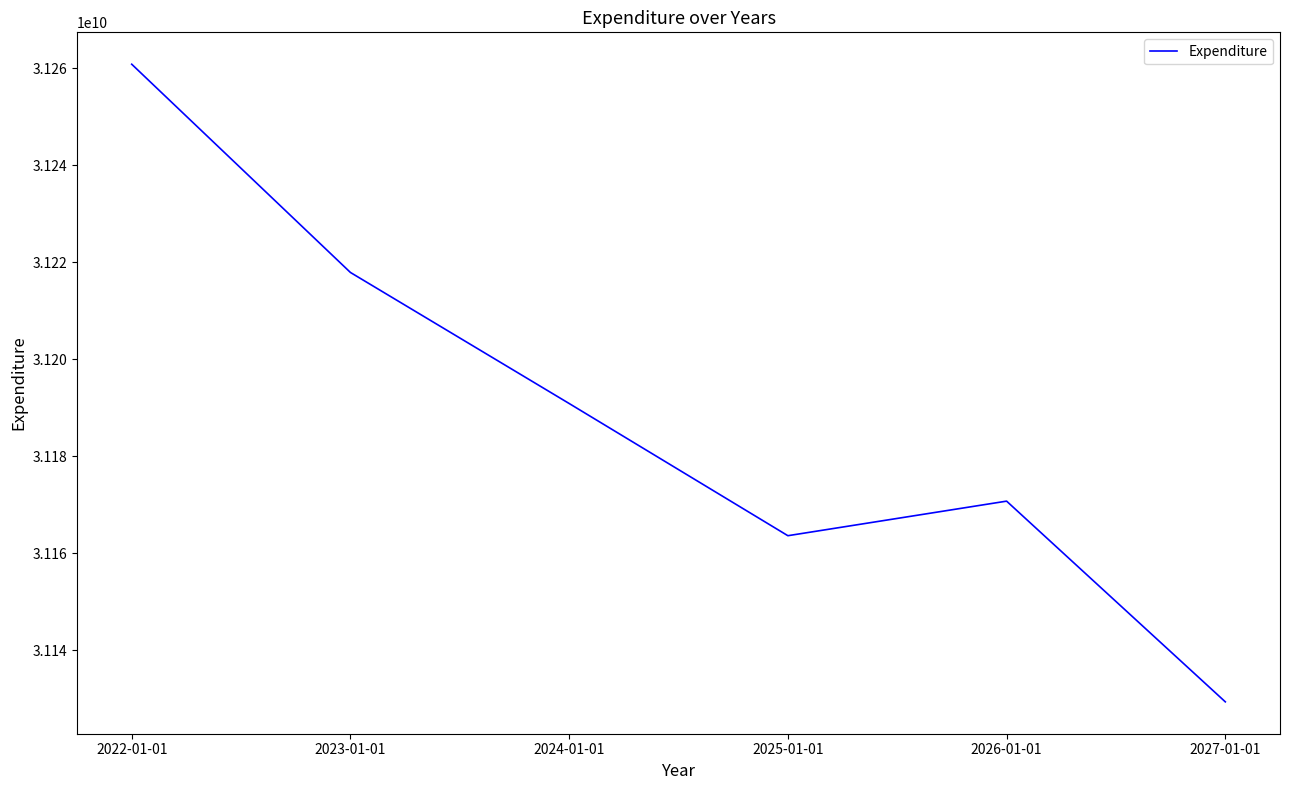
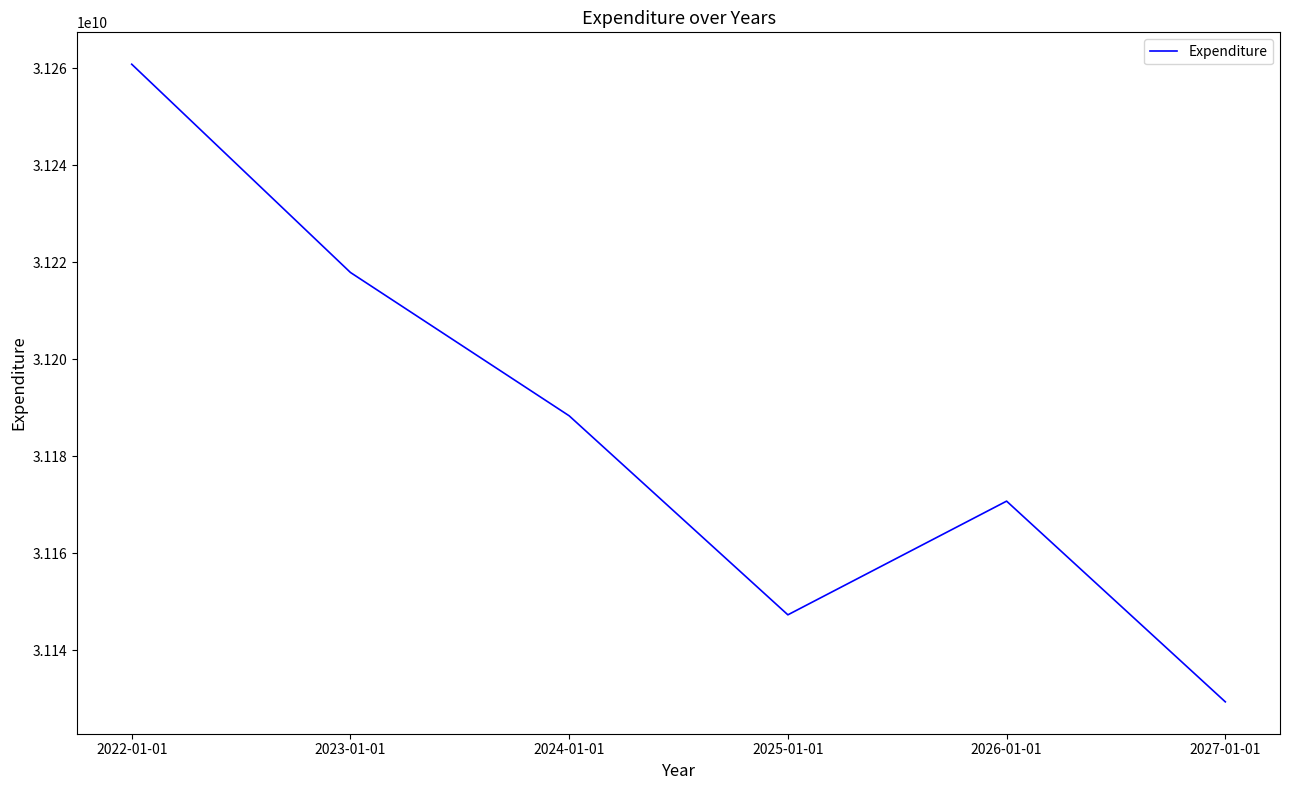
2024-01-01: 31191000000 -> 31188000000
2025-01-01: 31164000000 -> 31147000000
